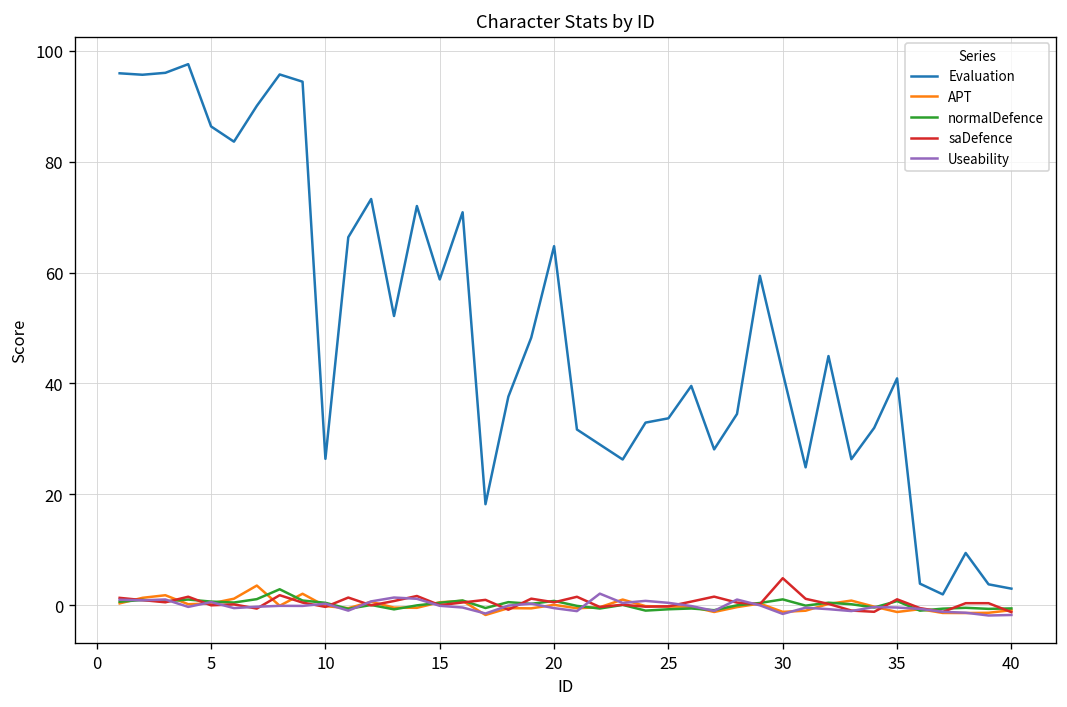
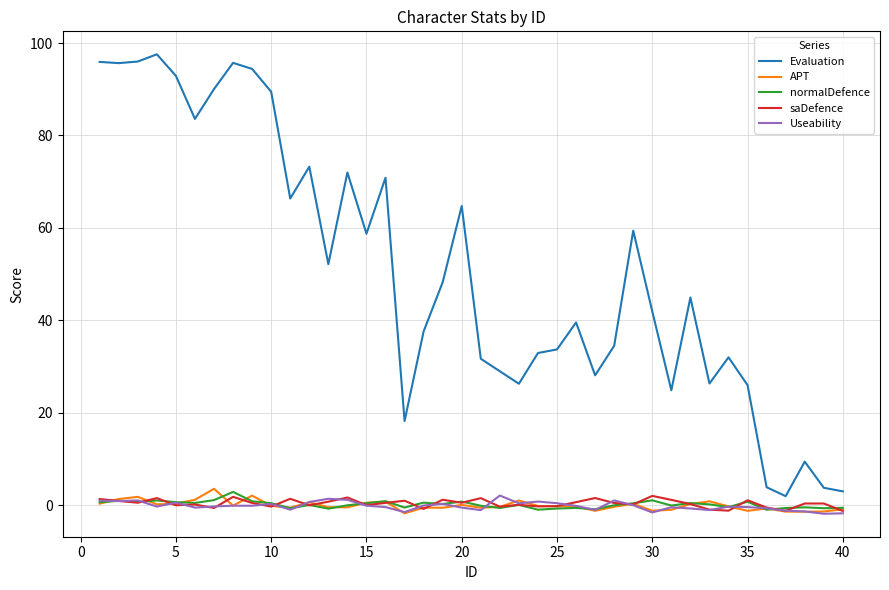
Evaluation, 5: 86 -> 93
Evaluation, 10: 26 -> 89
saDefence, 30: 5 -> 2
Evaluation, 35: 41 -> 26
